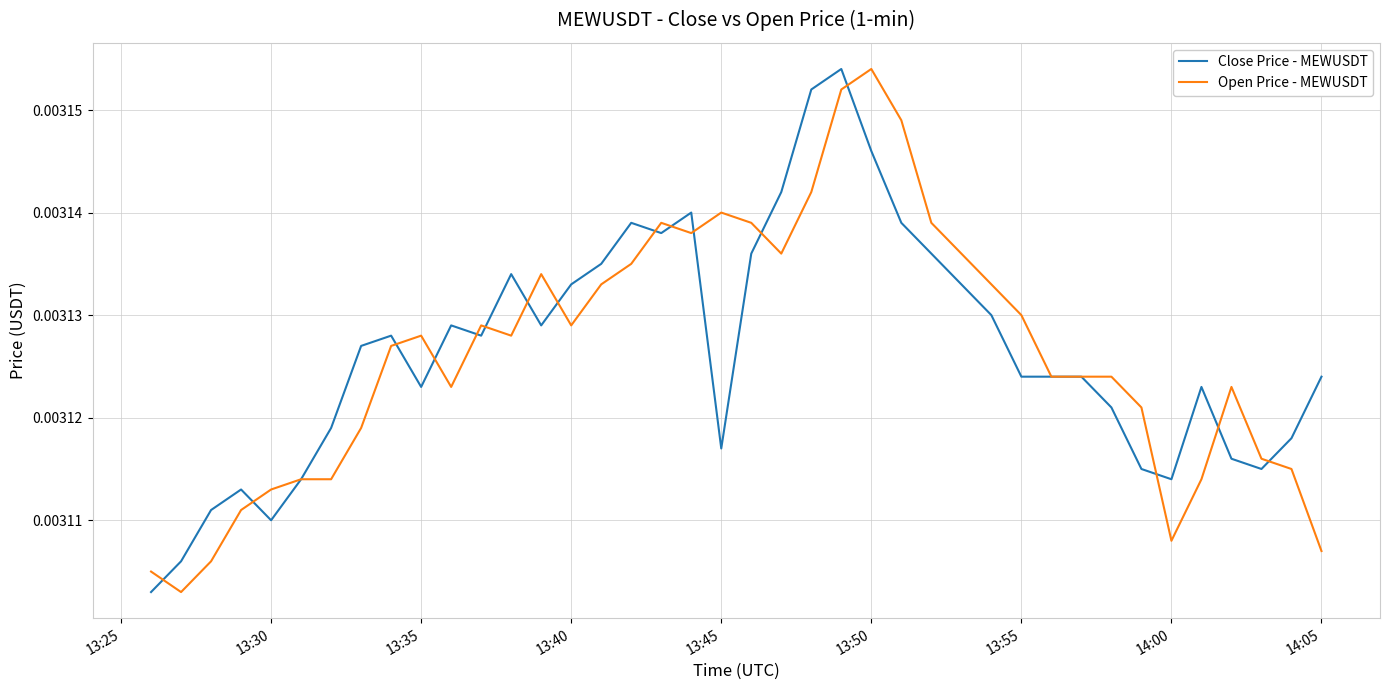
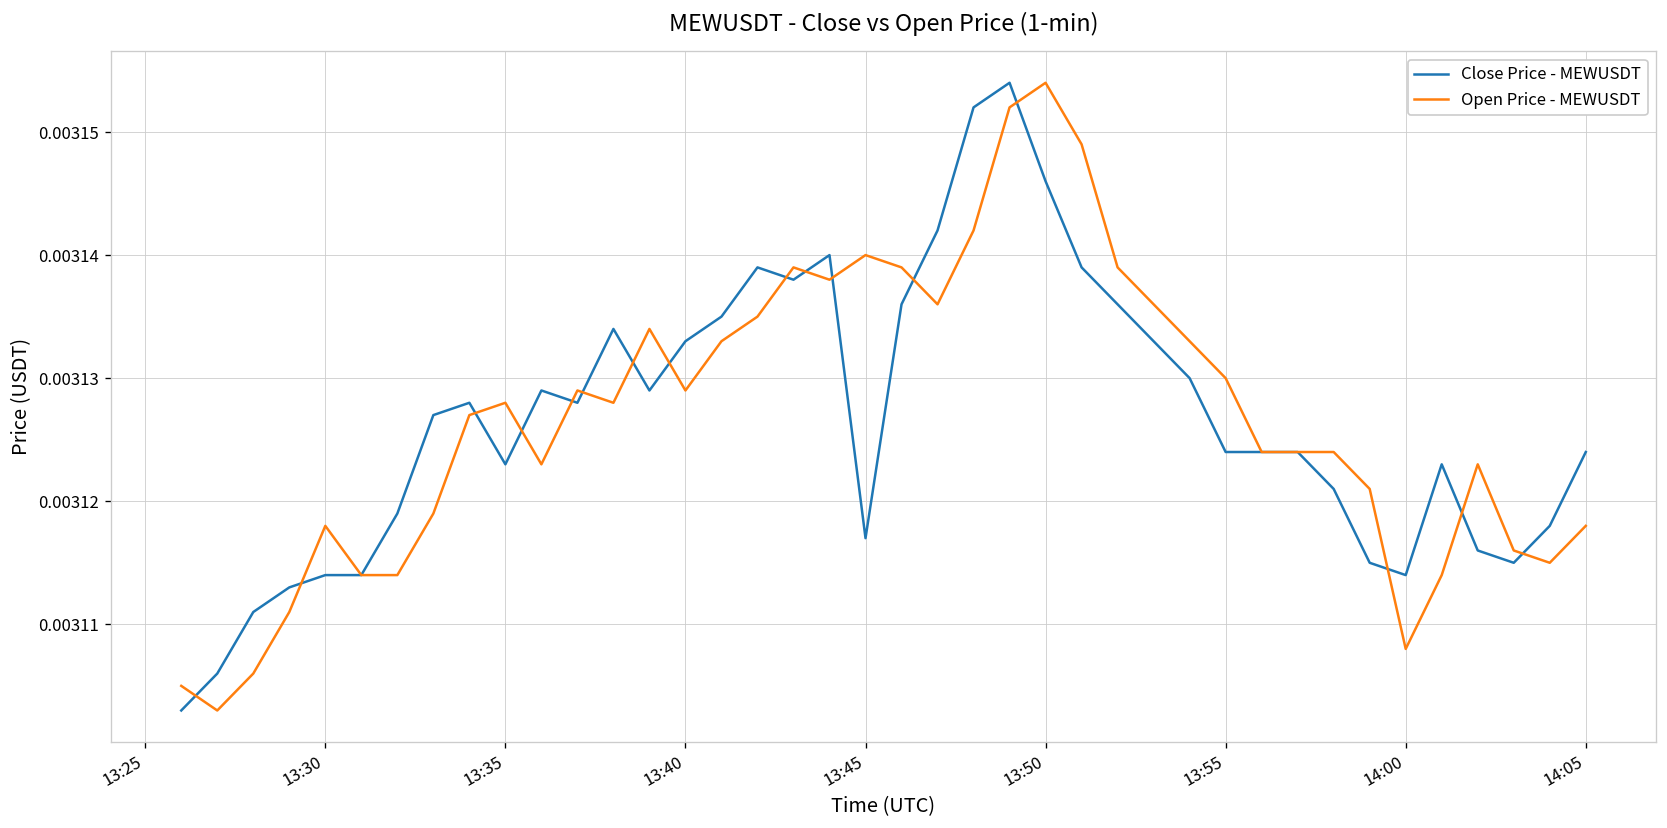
Close Price - MEWUSDT, 13:30: 0.003110 -> 0.003114
Open Price - MEWUSDT, 13:30: 0.003113 -> 0.003118
Open Price - MEWUSDT, 14:05: 0.003107 -> 0.003118
